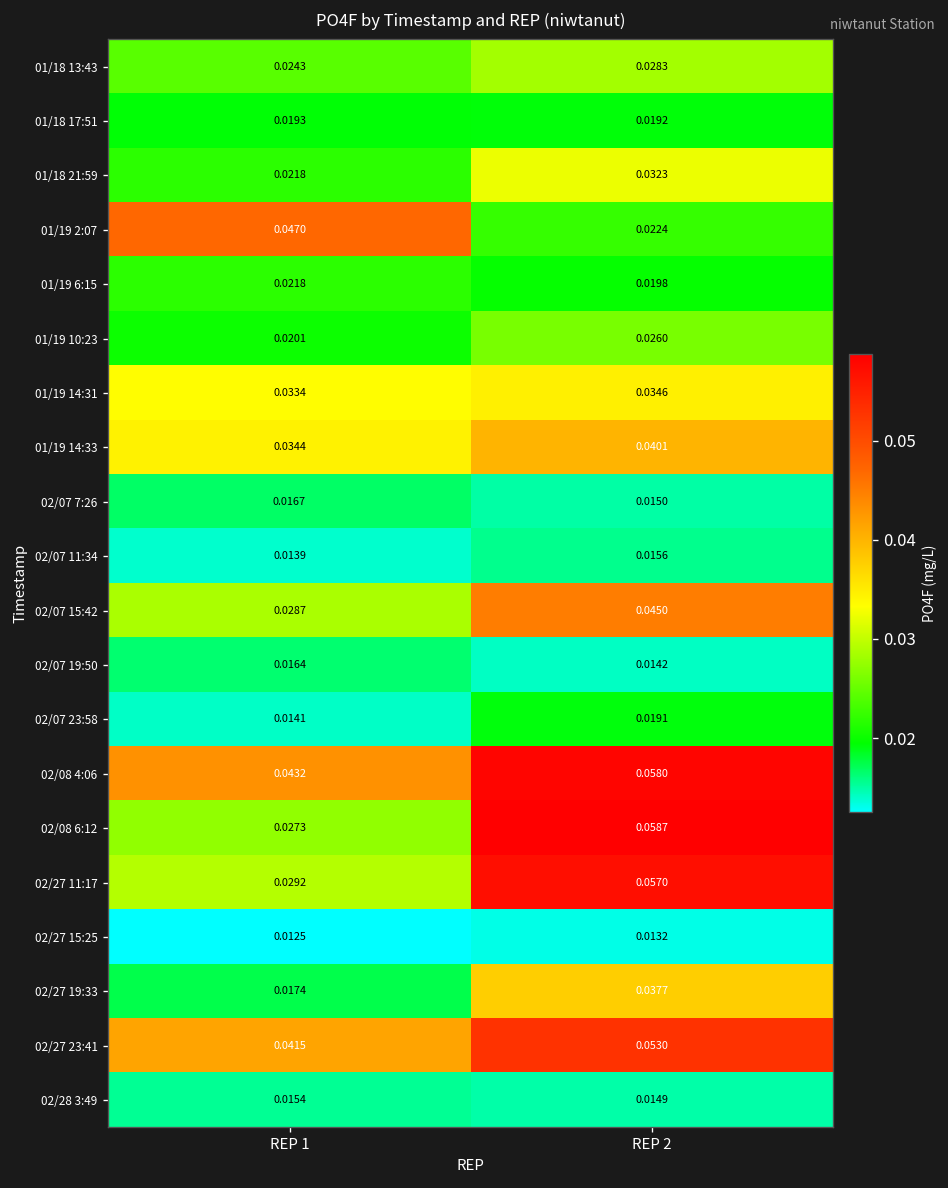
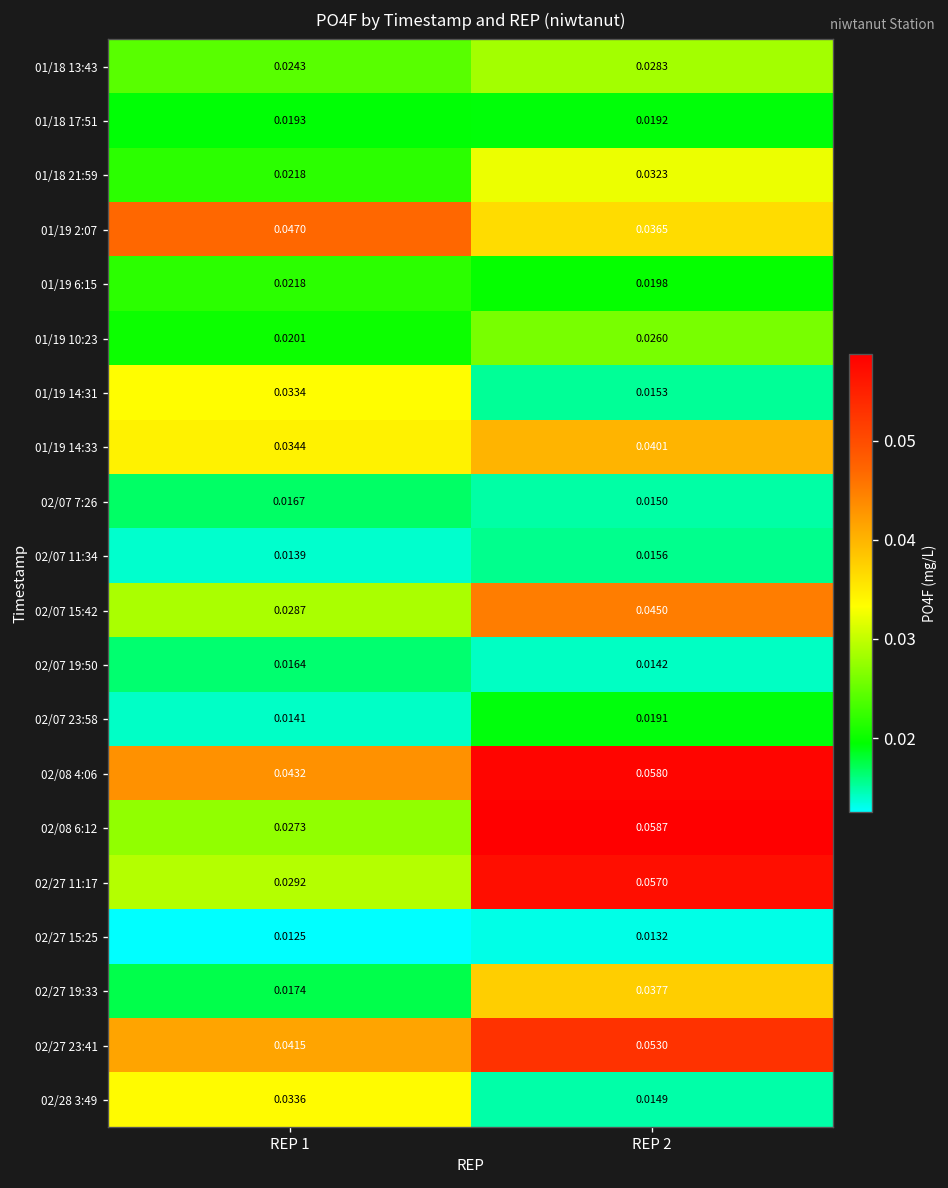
01/19 2:07, REP 2: 0.0224 -> 0.0365
01/19 14:31, REP 2: 0.0346 -> 0.0153
02/28 3:49, REP 1: 0.0154 -> 0.0336
